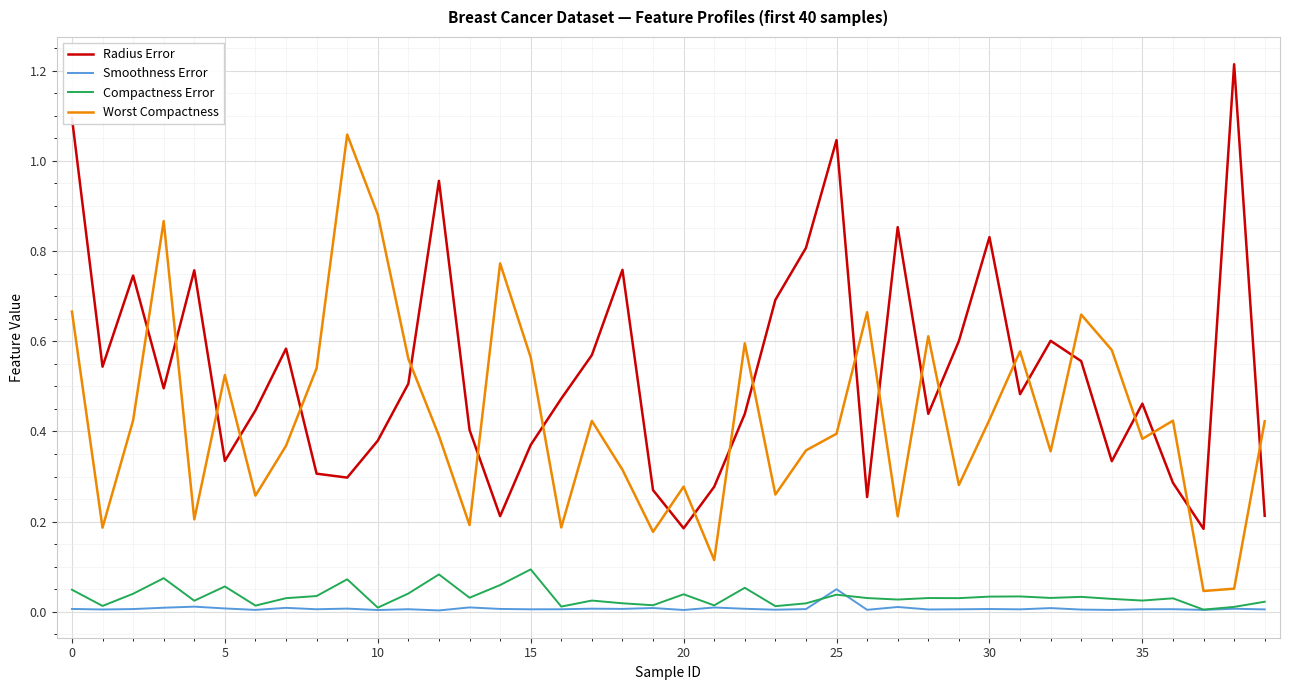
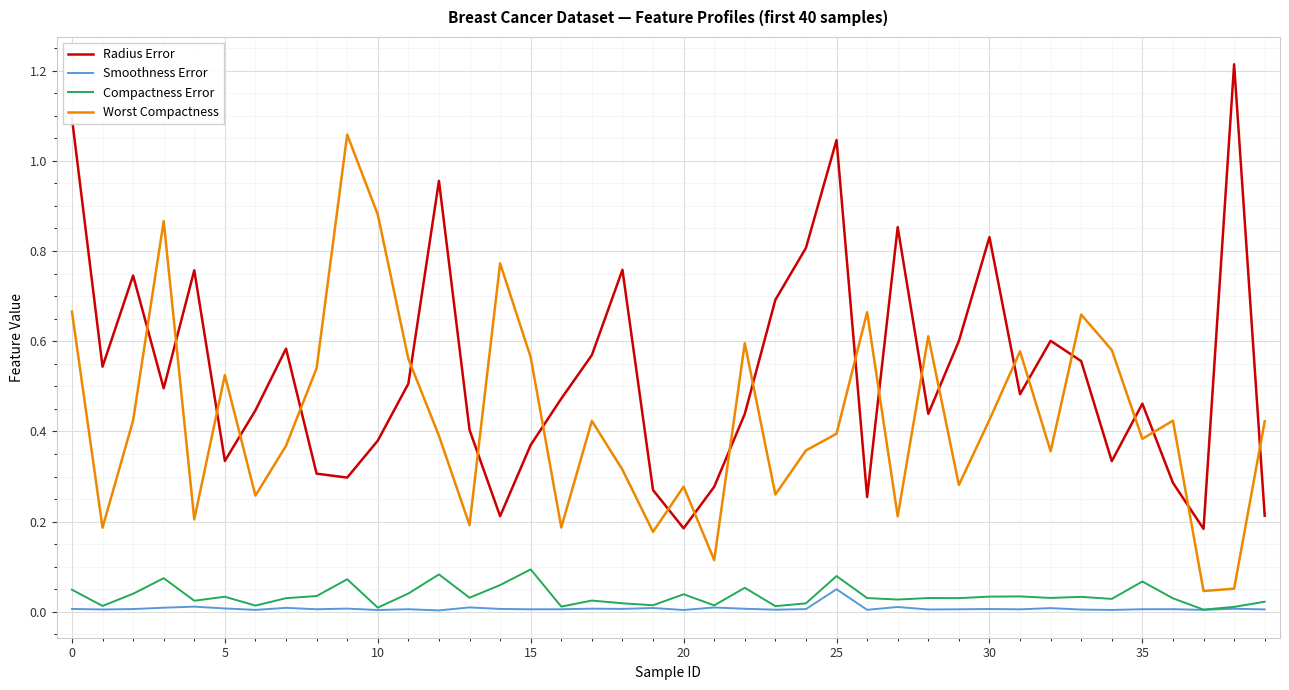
Compactness Error, 5: 0.06 -> 0.03
Compactness Error, 25: 0.04 -> 0.08
Compactness Error, 35: 0.02 -> 0.07
